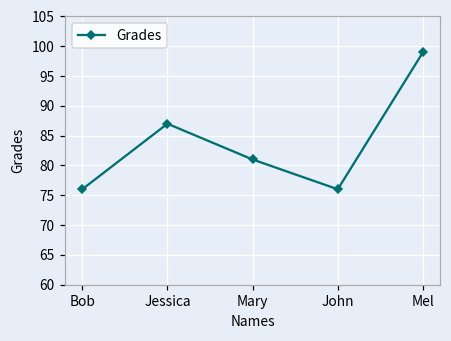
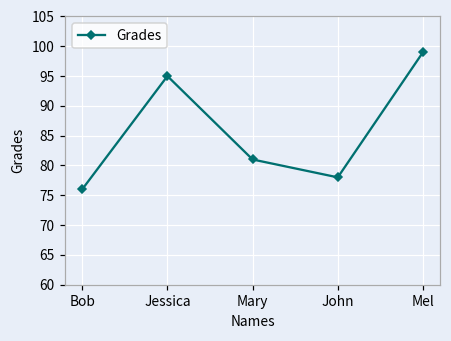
Jessica: 87 -> 95
John: 76 -> 78
